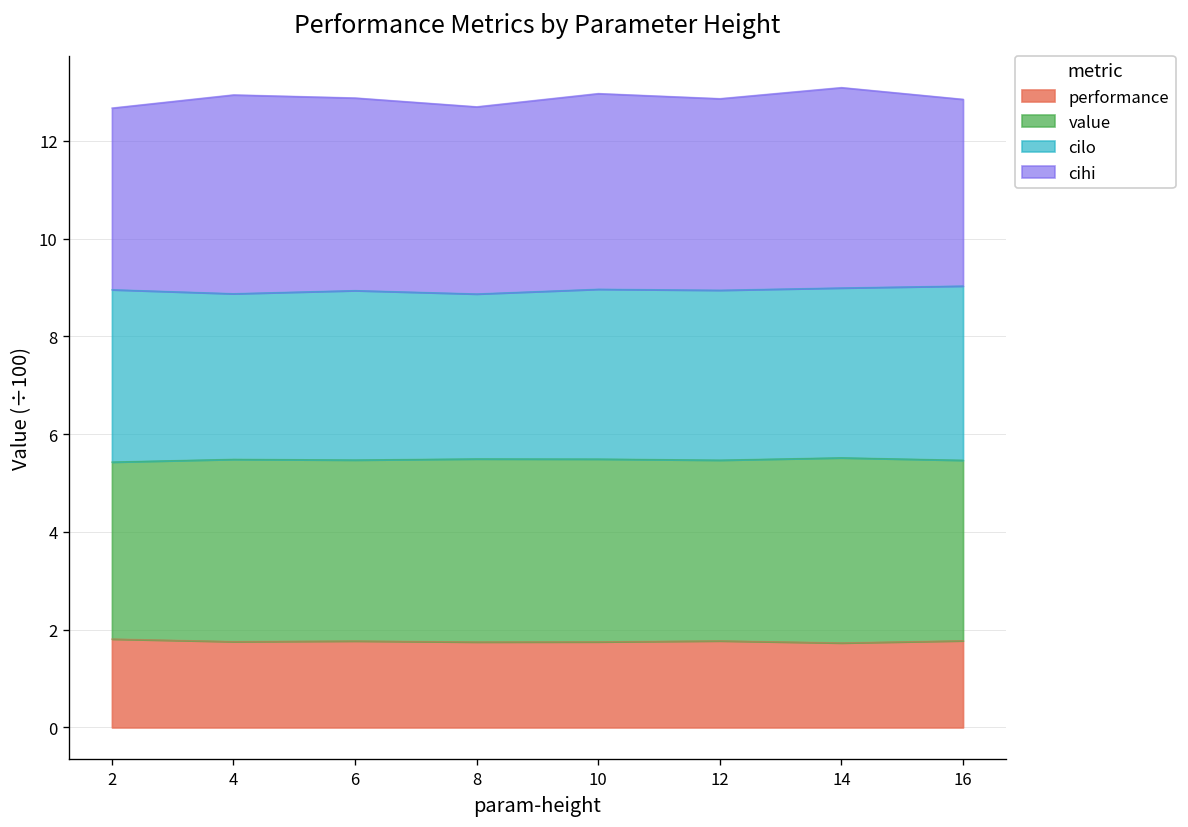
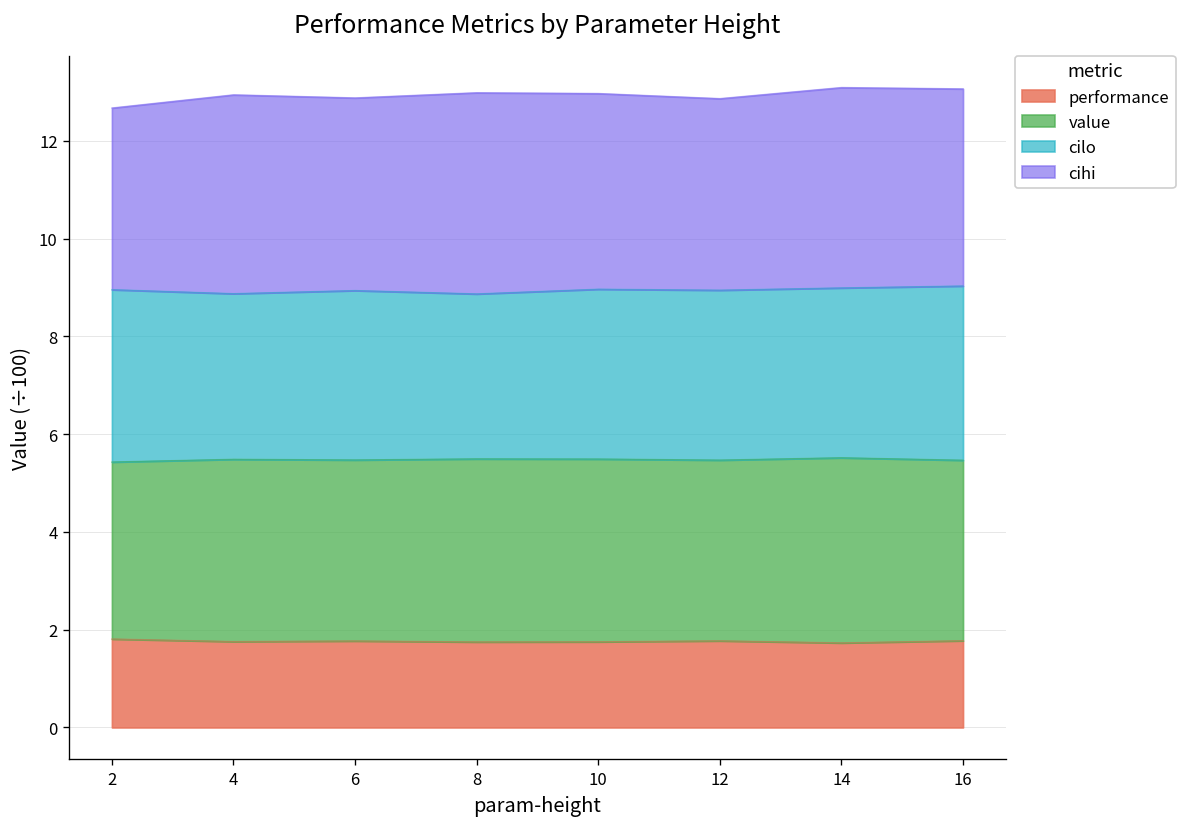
cihi, 8: 3.8 -> 4.1
cihi, 16: 3.8 -> 4.0
